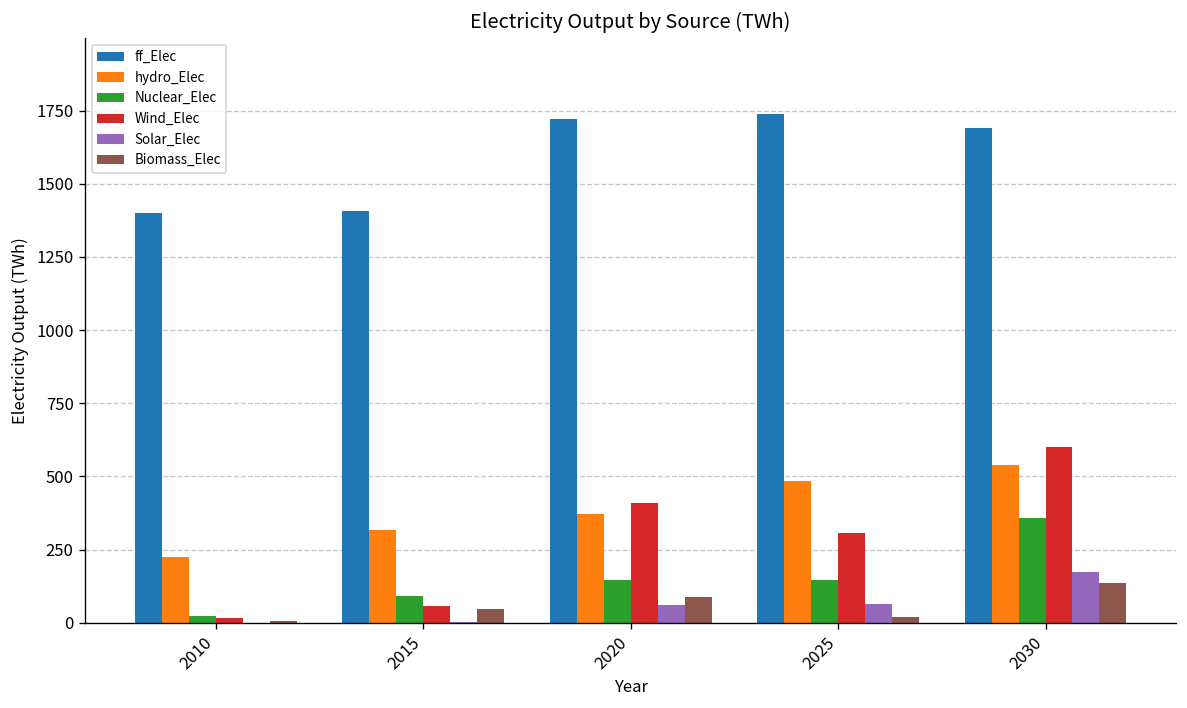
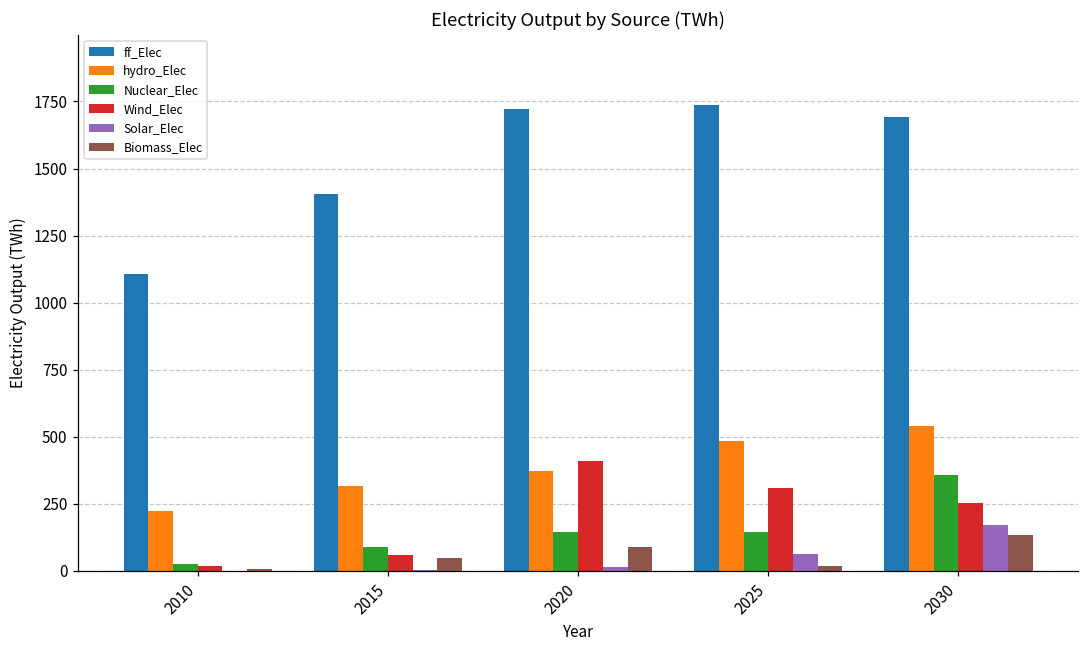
ff_Elec, 2010: 1400 -> 1100
Solar_Elec, 2020: 60 -> 10
Wind_Elec, 2030: 600 -> 250
